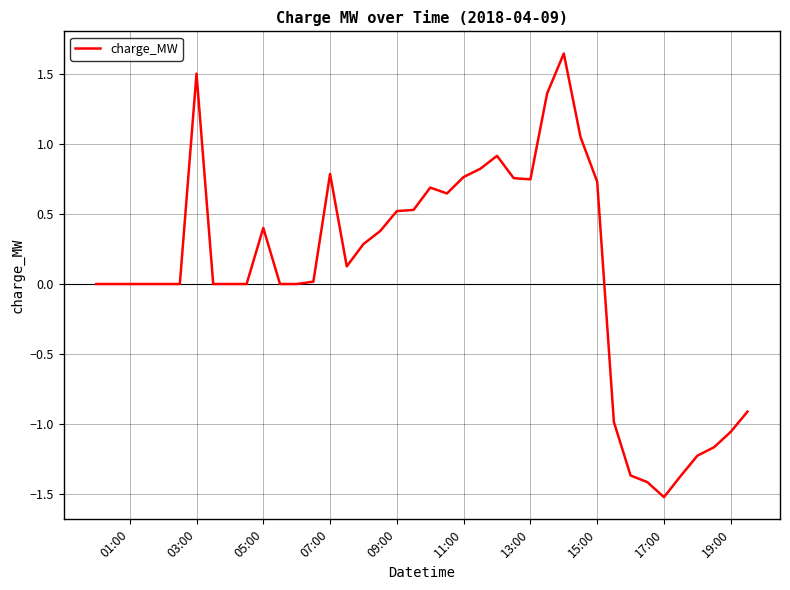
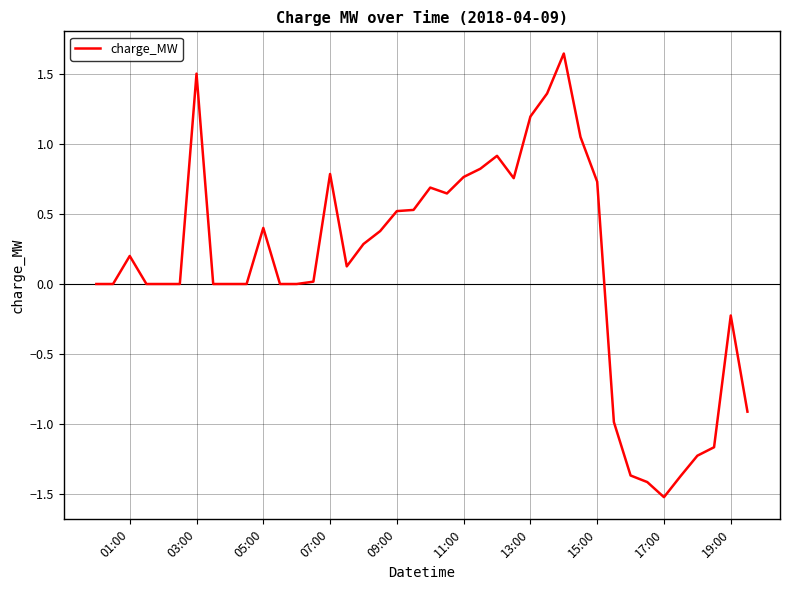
01:00: 0.0 -> 0.2
13:00: 0.75 -> 1.19
19:00: -1.05 -> -0.22
